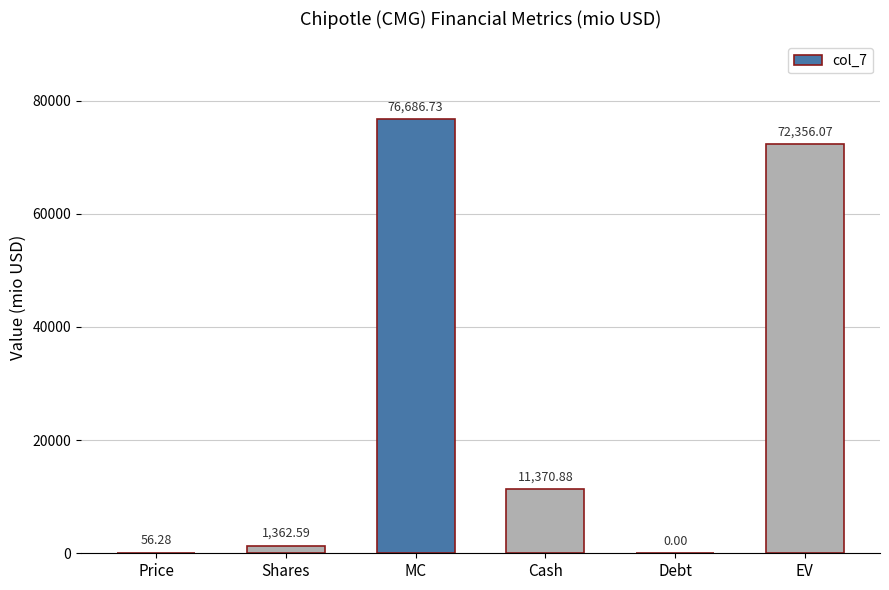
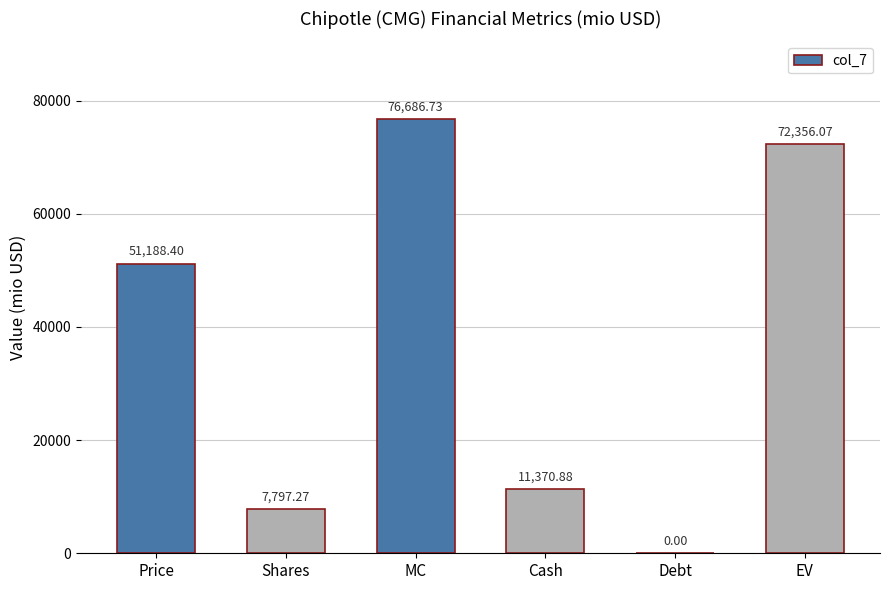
Price: 56.28 -> 51,188.40
Shares: 1,362.59 -> 7,797.27
